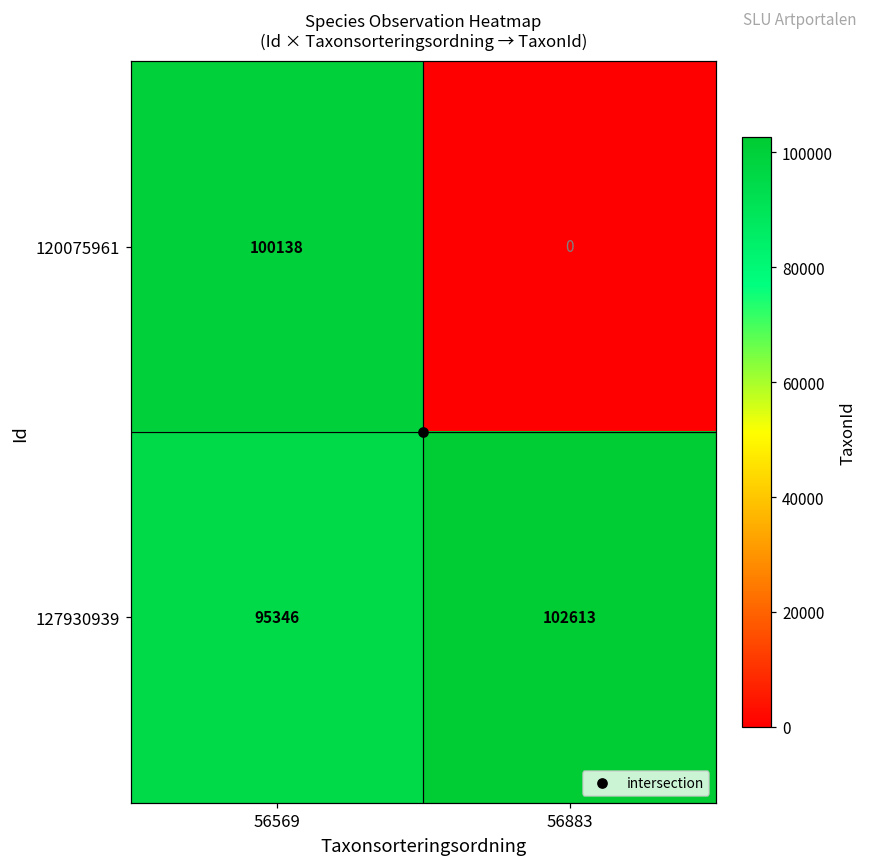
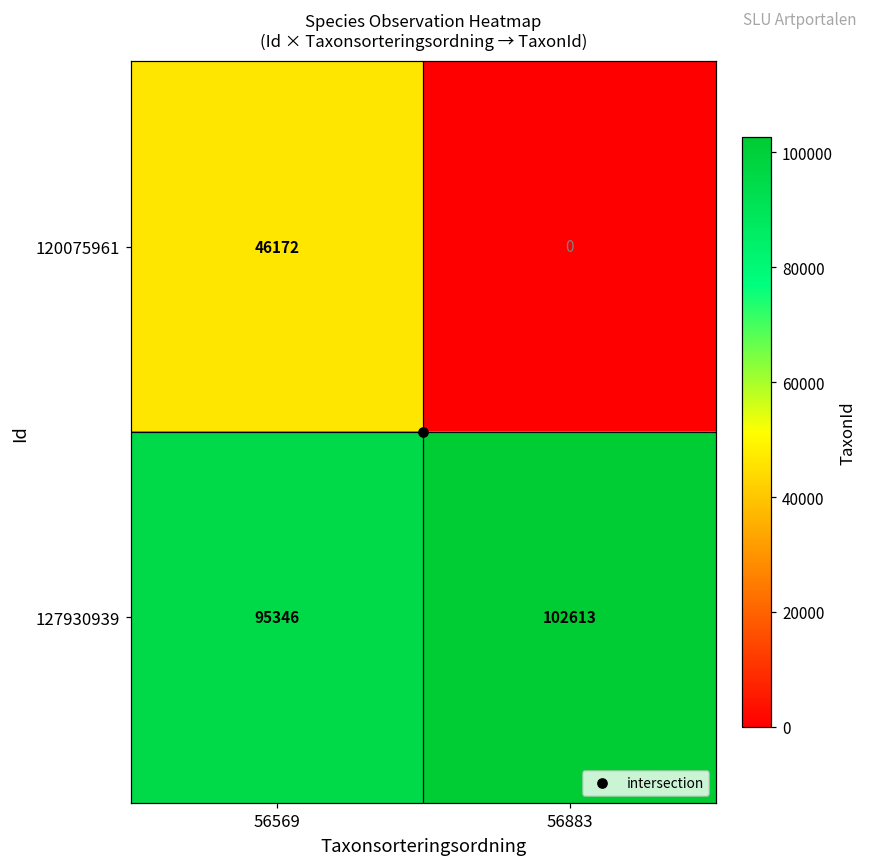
120075961, 56569: 100138 -> 46172
